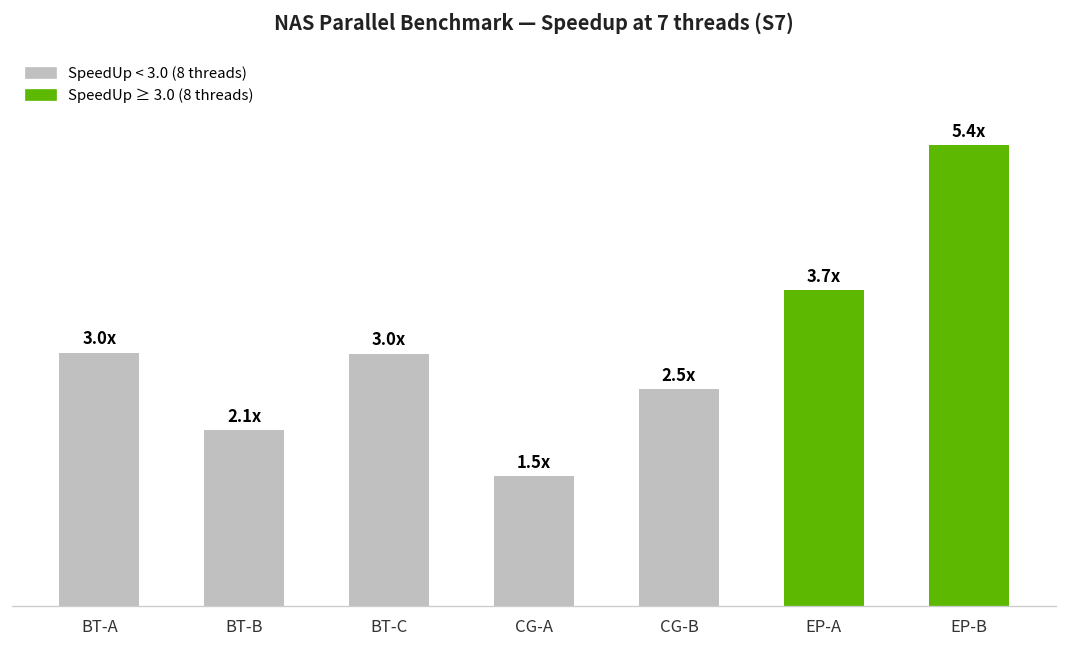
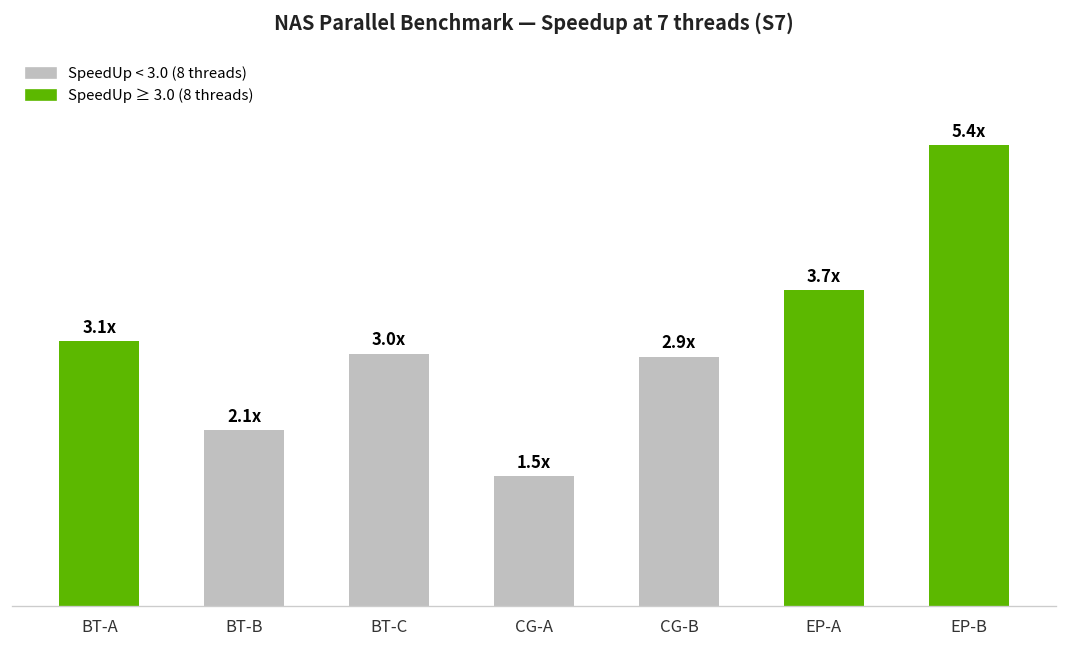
BT-A: 3.0x -> 3.1x
CG-B: 2.5x -> 2.9x
